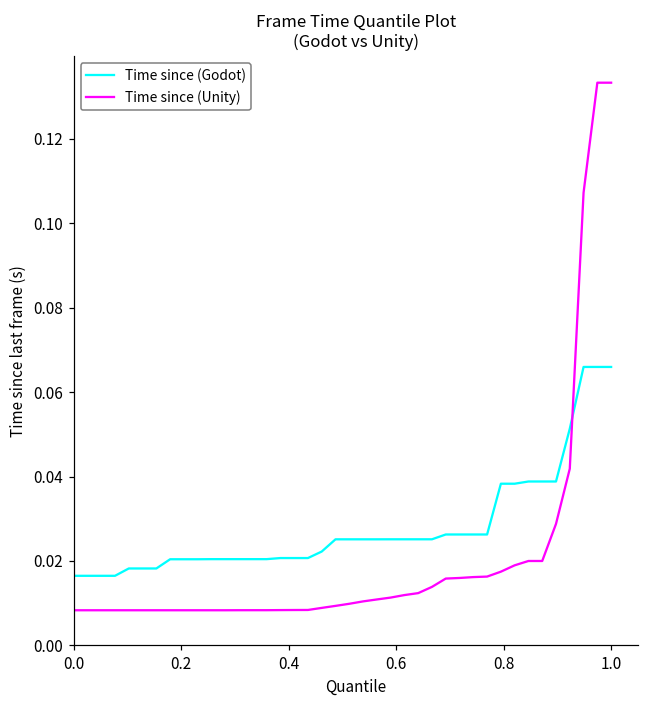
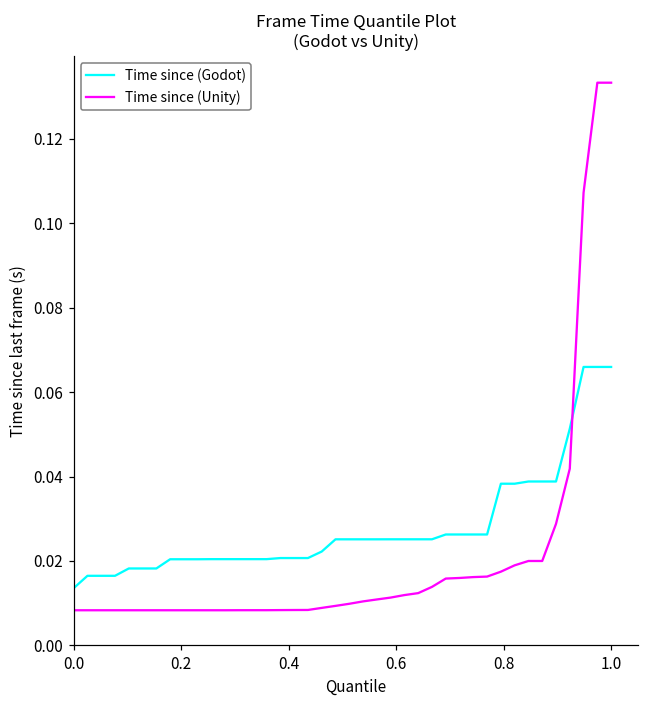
Time since (Godot), 0.0: 0.016 -> 0.014
